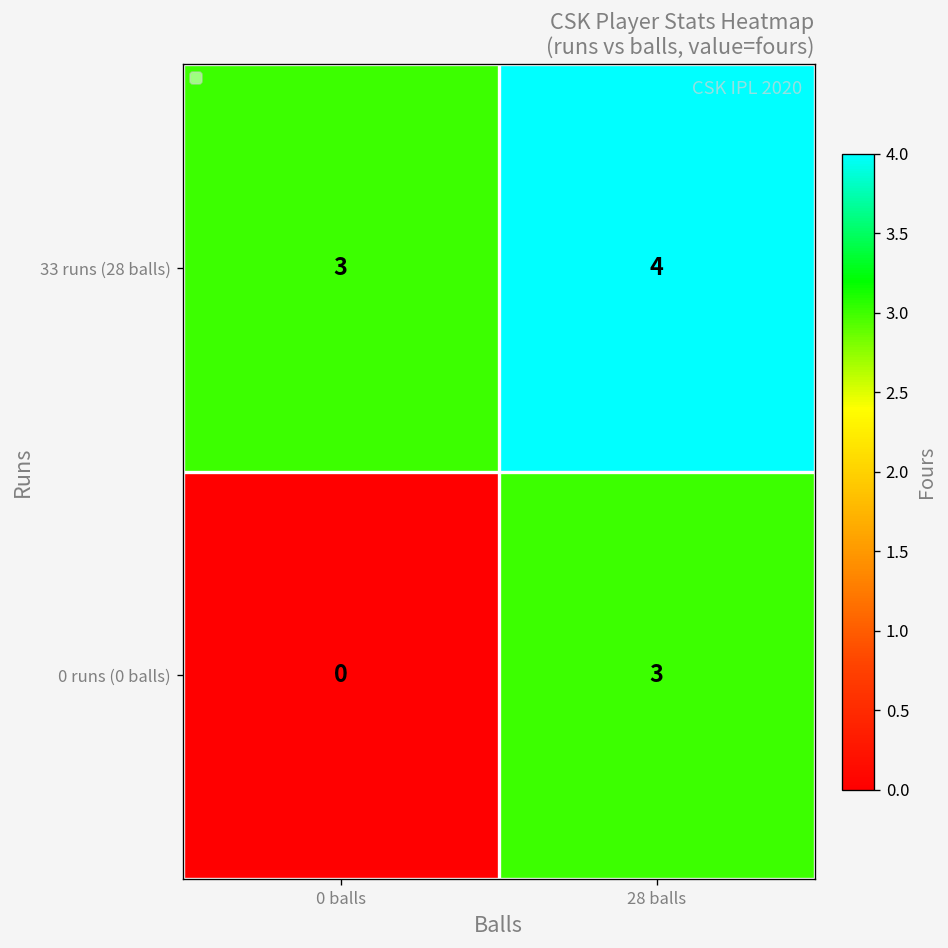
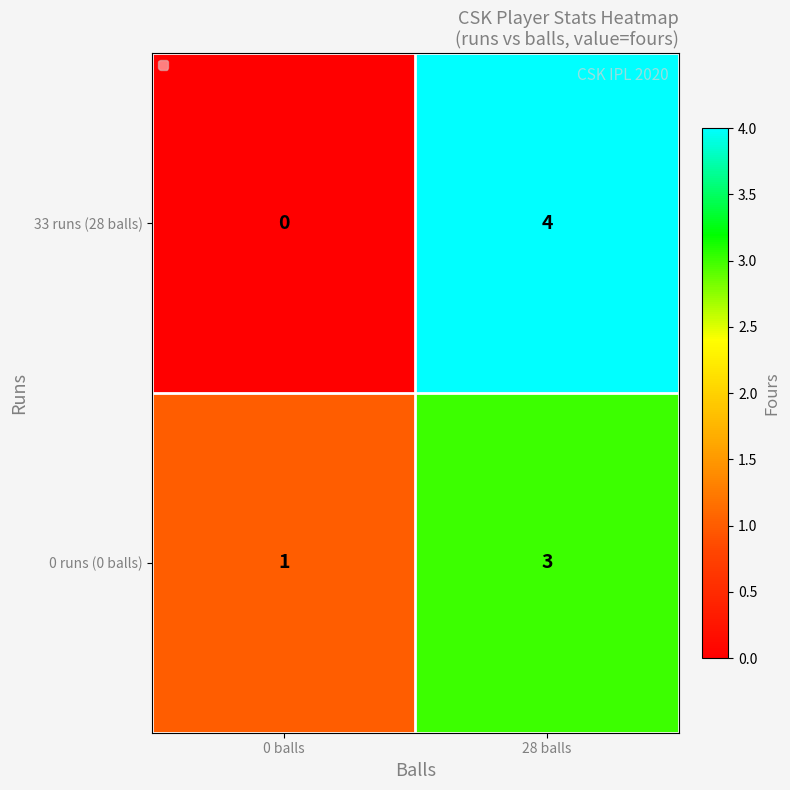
33 runs (28 balls), 0 balls: 3 -> 0
0 runs (0 balls), 0 balls: 0 -> 1
